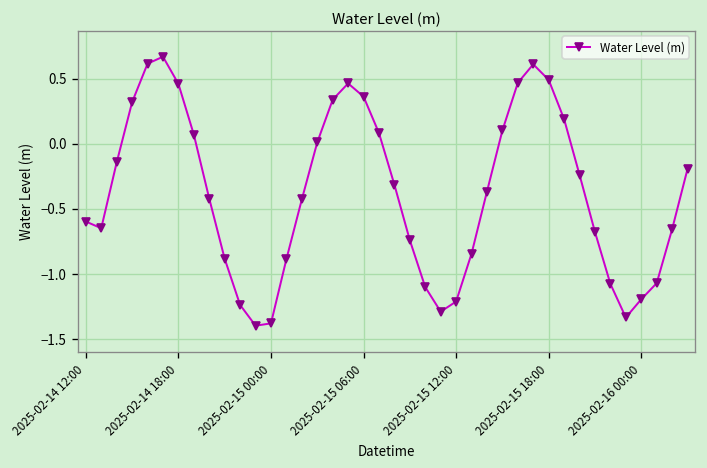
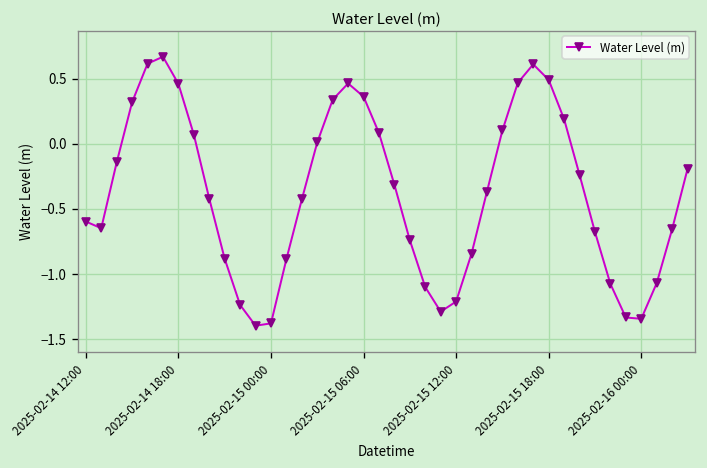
2025-02-16 00:00: -1.19 -> -1.34
